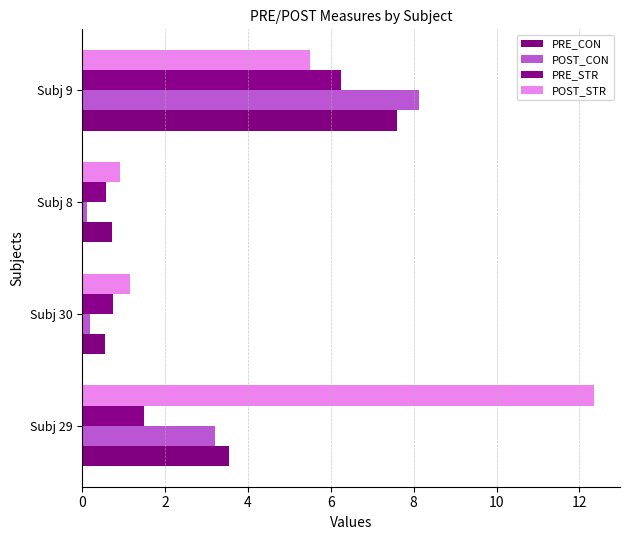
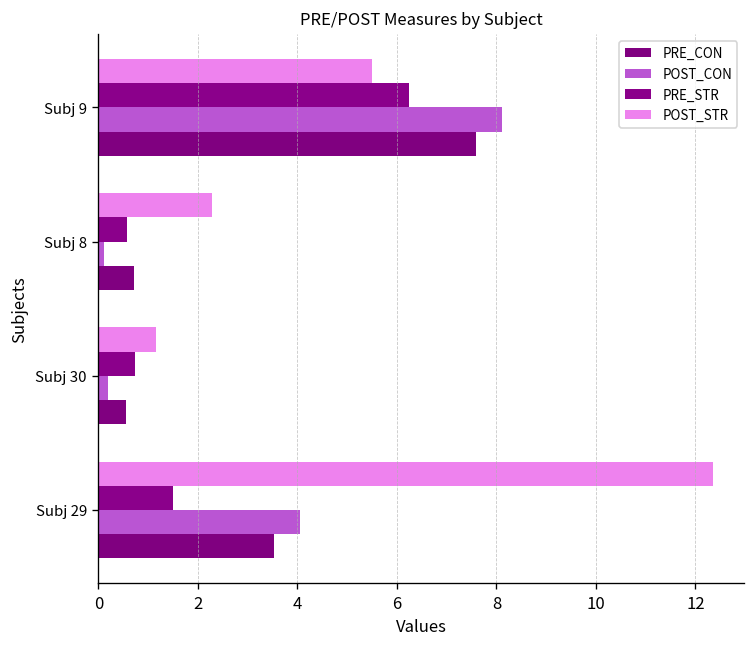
POST_STR, Subj 8: 0.9 -> 2.3
POST_CON, Subj 29: 3.2 -> 4.1
